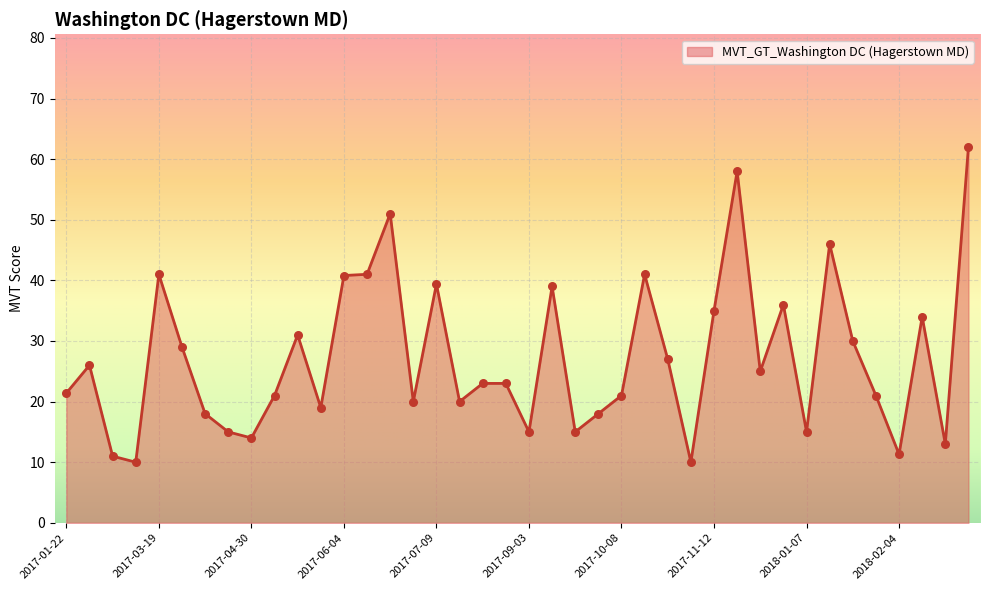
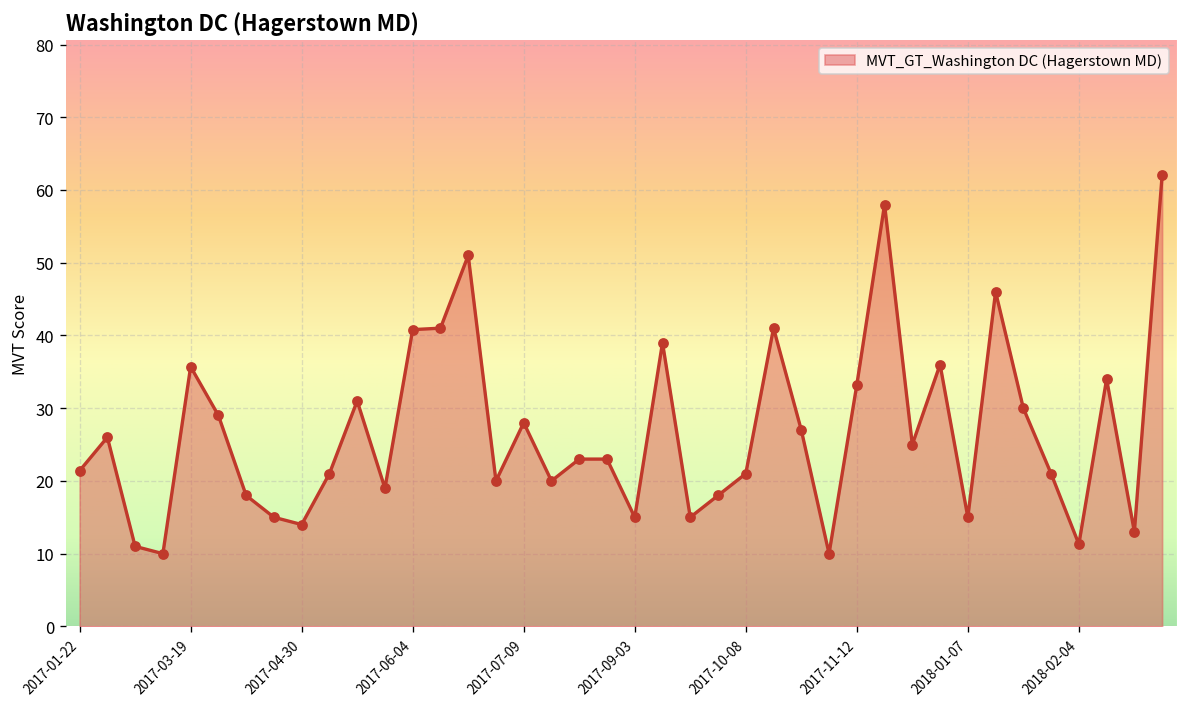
2017-03-19: 41 -> 36
2017-07-09: 39 -> 28
2017-11-12: 35 -> 33
